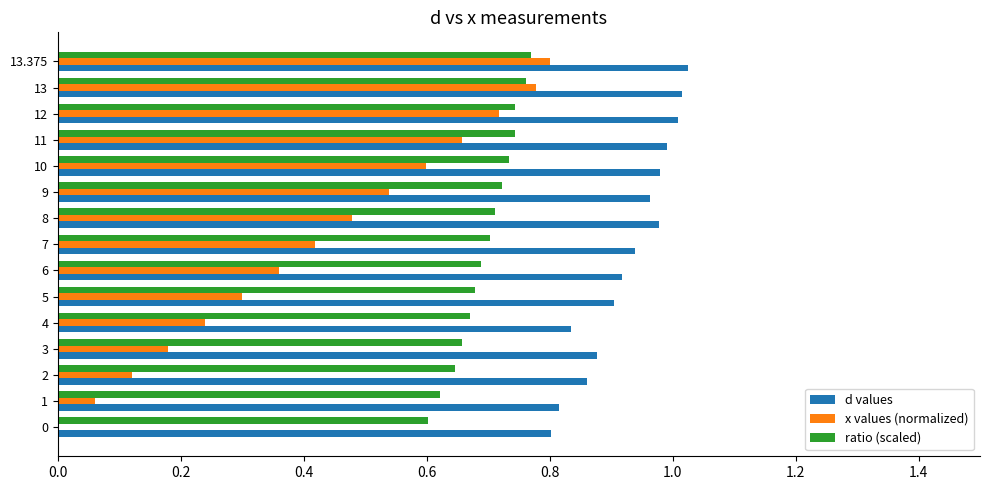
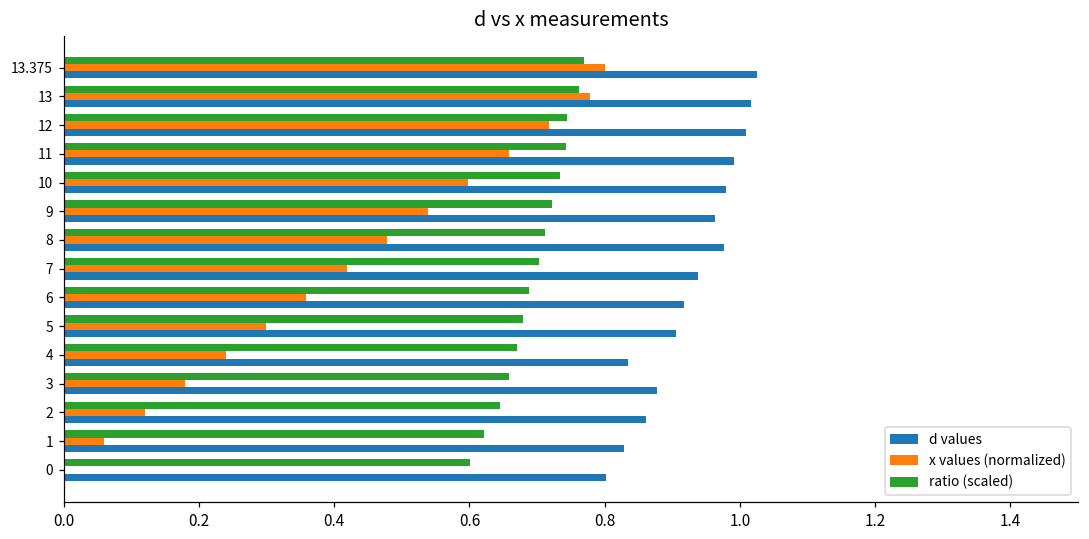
d values, 1: 0.82 -> 0.83
